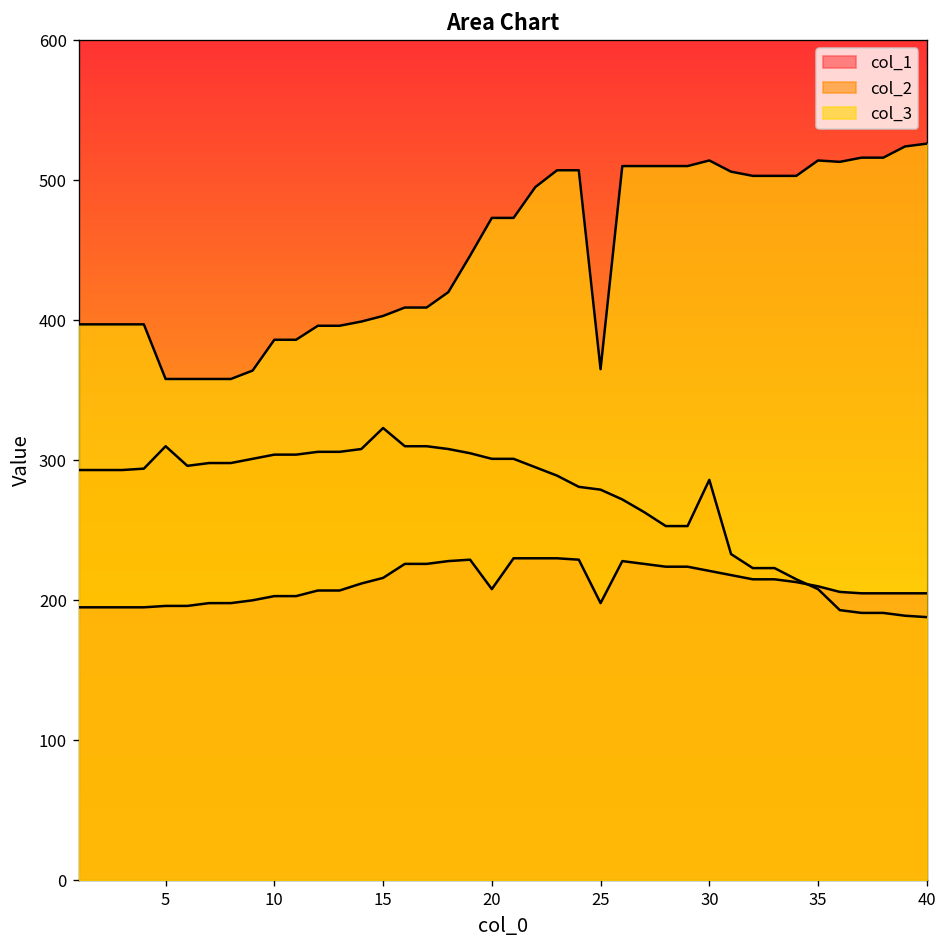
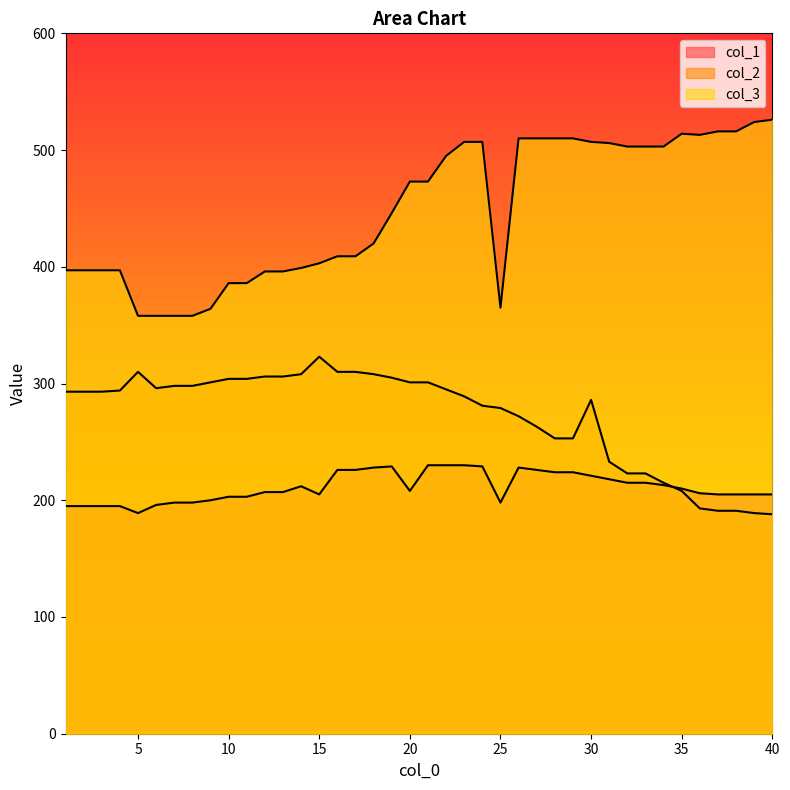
col_1, 5: 196 -> 189
col_1, 15: 216 -> 205
col_3, 30: 514 -> 507
